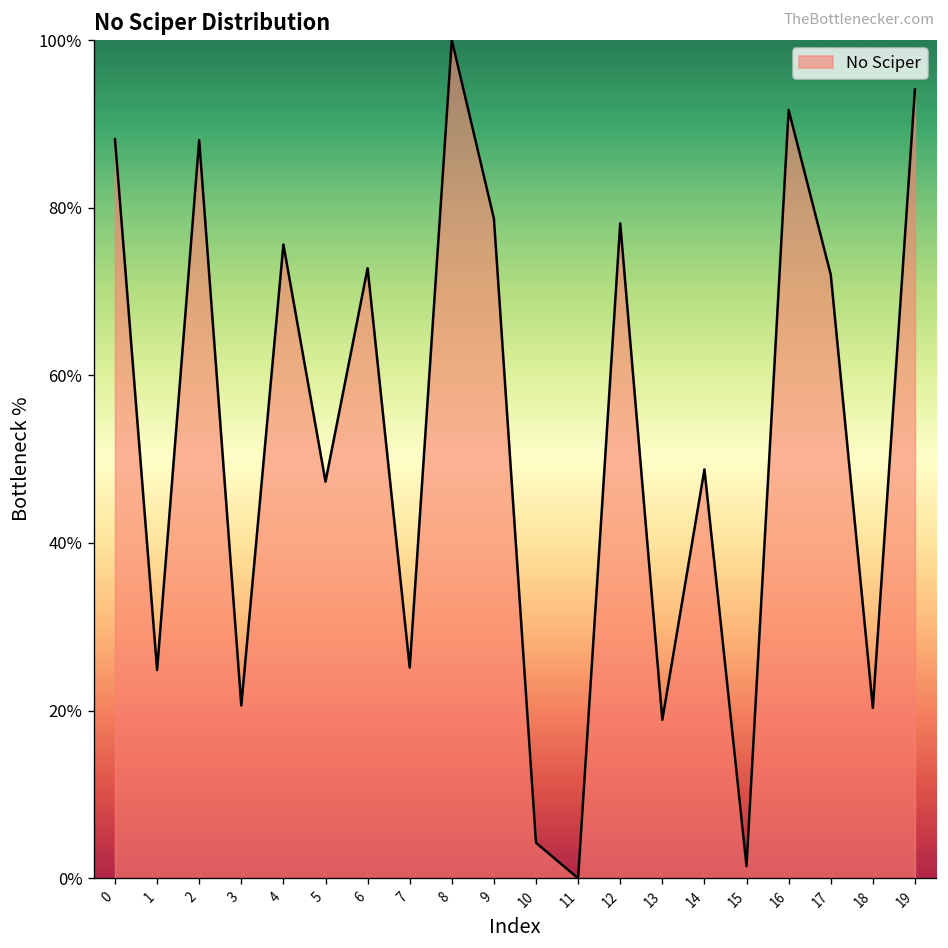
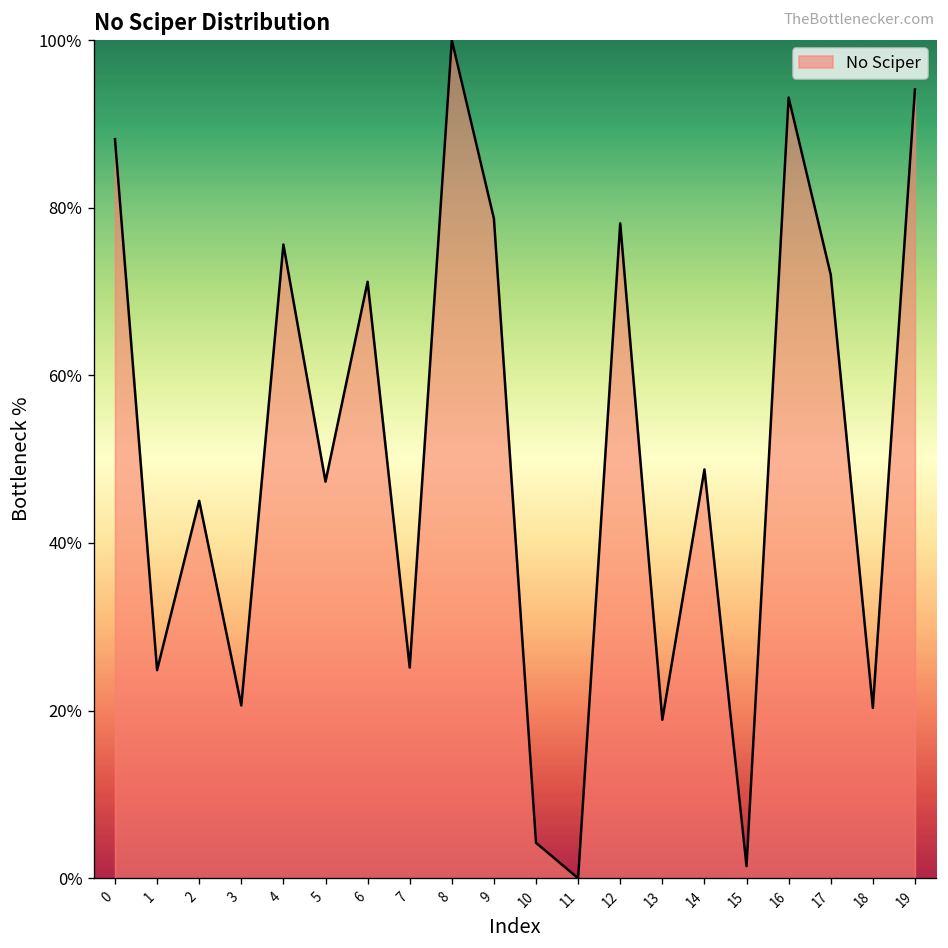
2: 88% -> 45%
6: 73% -> 71%
16: 92% -> 93%
